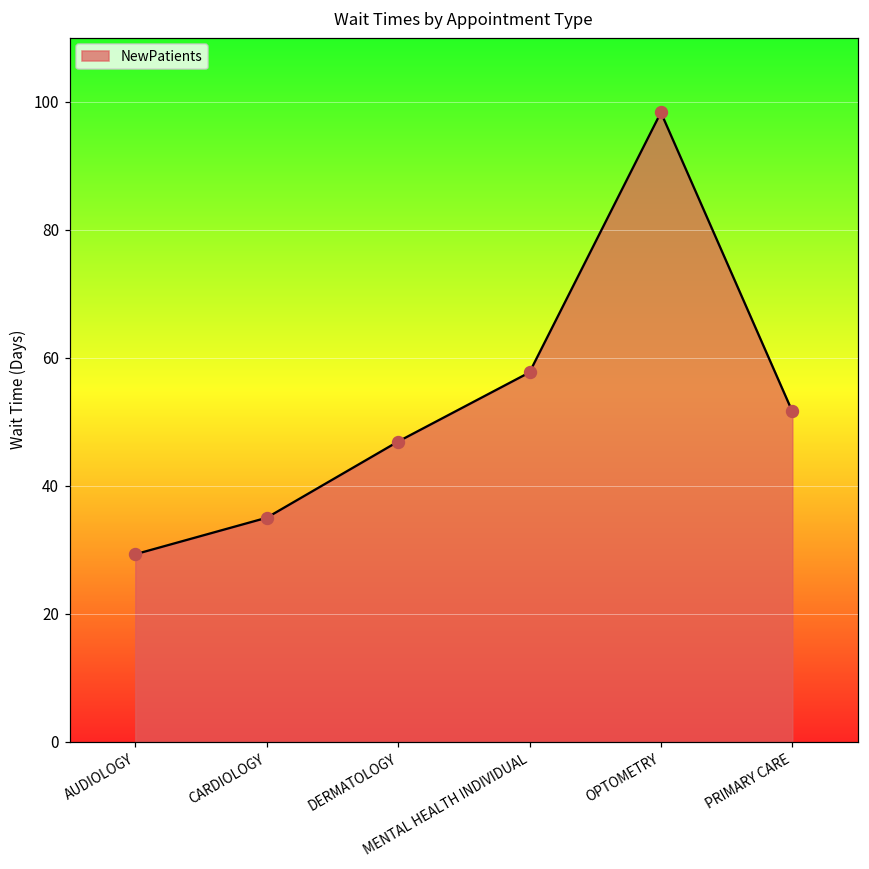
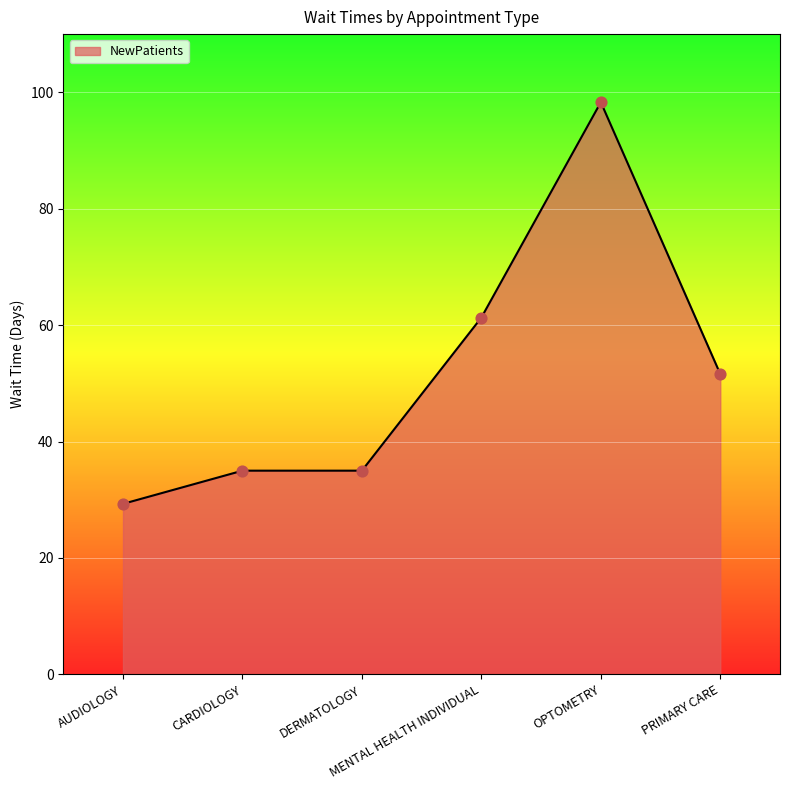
DERMATOLOGY: 47 -> 35
MENTAL HEALTH INDIVIDUAL: 58 -> 61
